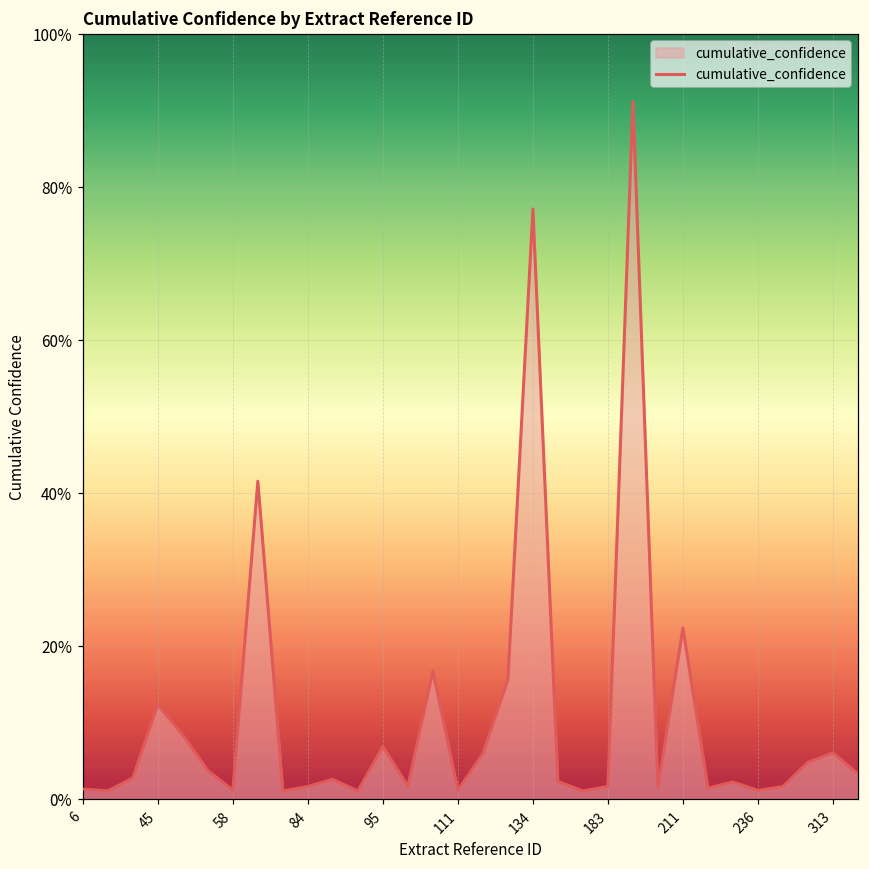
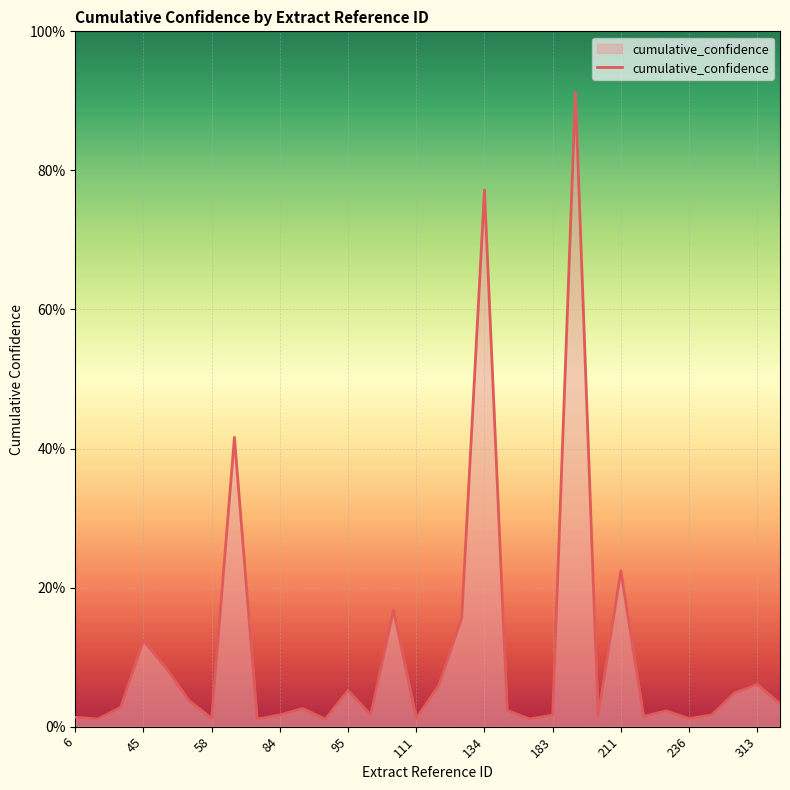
95: 7% -> 5%
